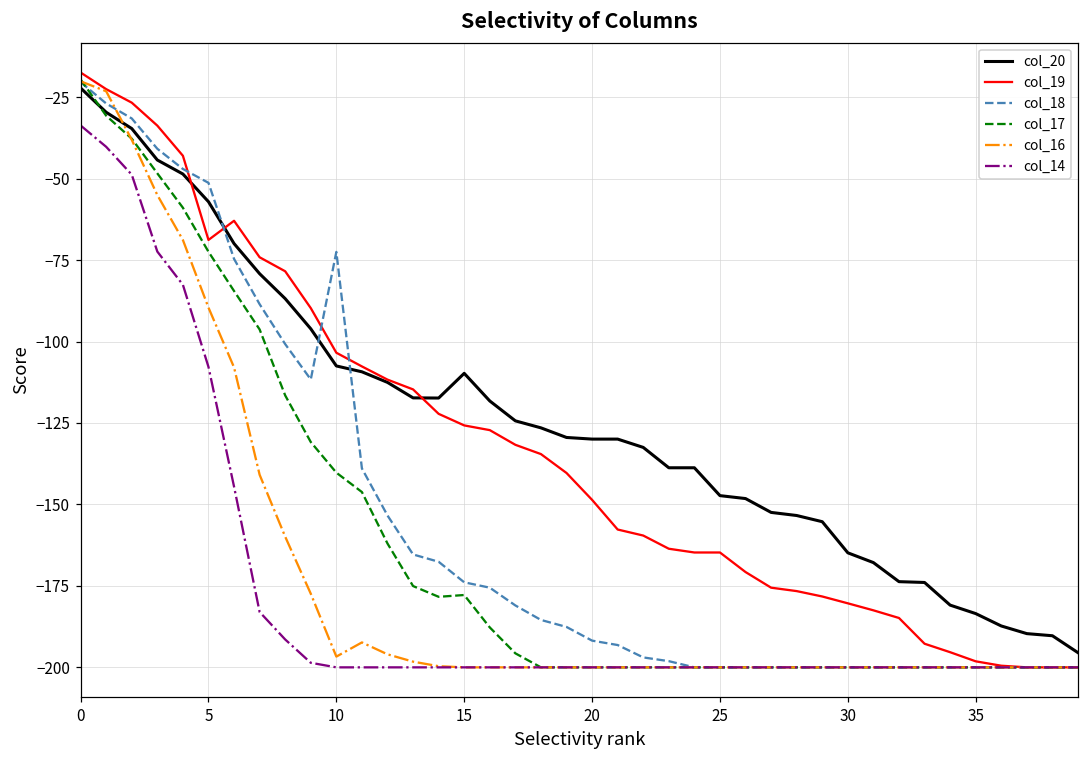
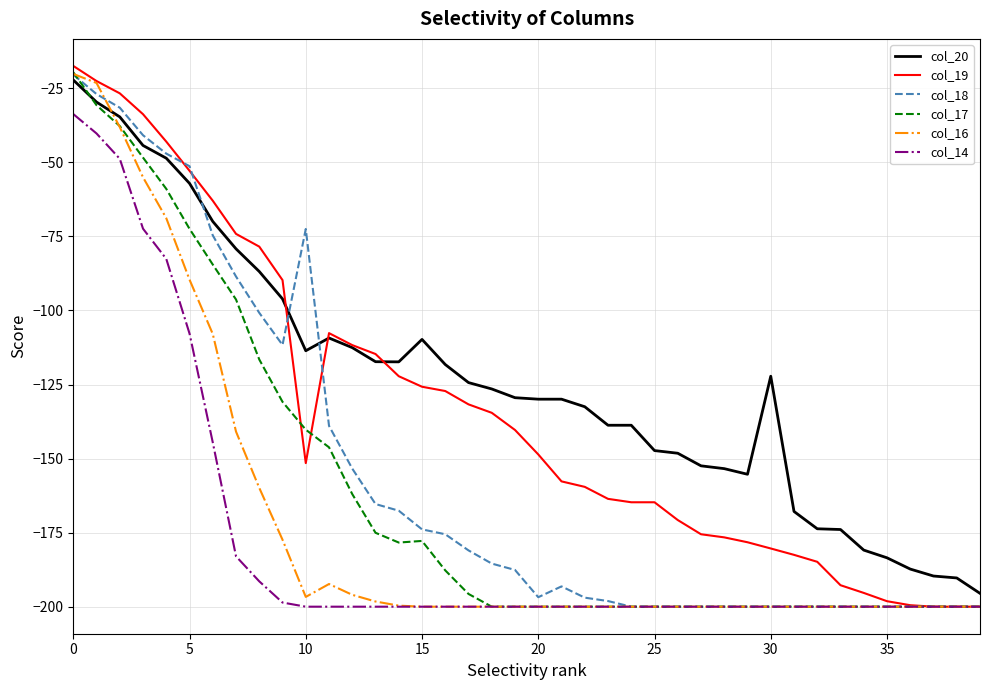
col_19, 5: -69 -> -53
col_20, 10: -108 -> -114
col_19, 10: -103 -> -152
col_18, 20: -192 -> -197
col_20, 30: -165 -> -122
